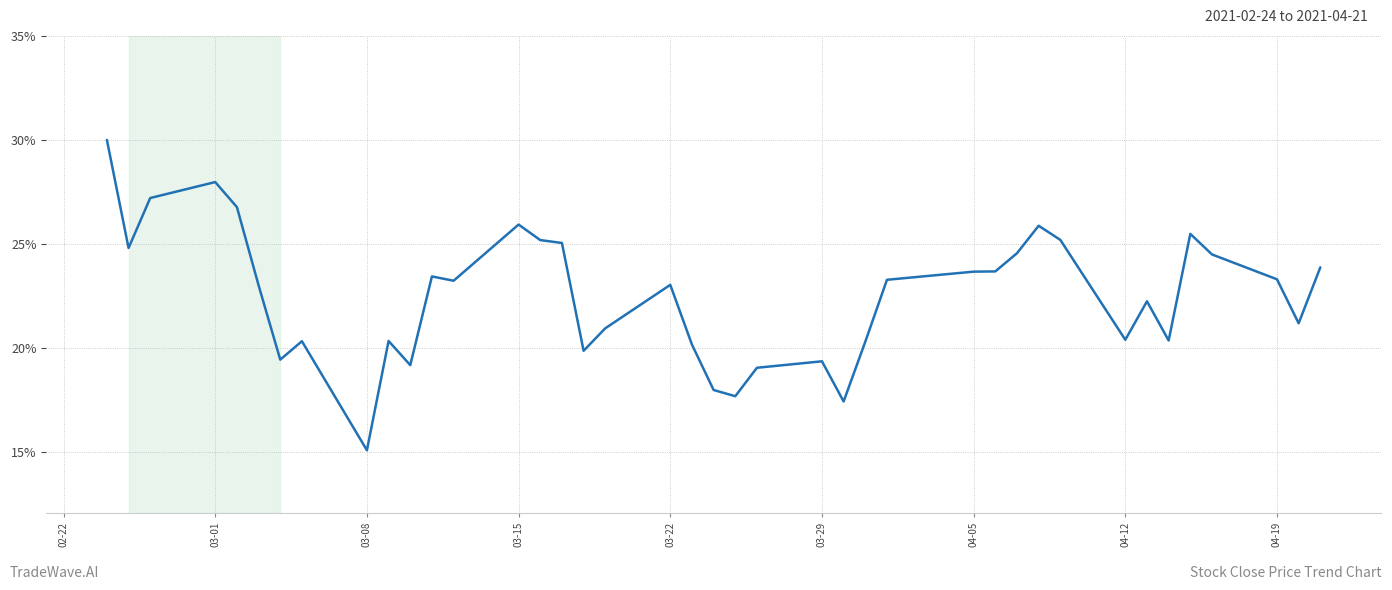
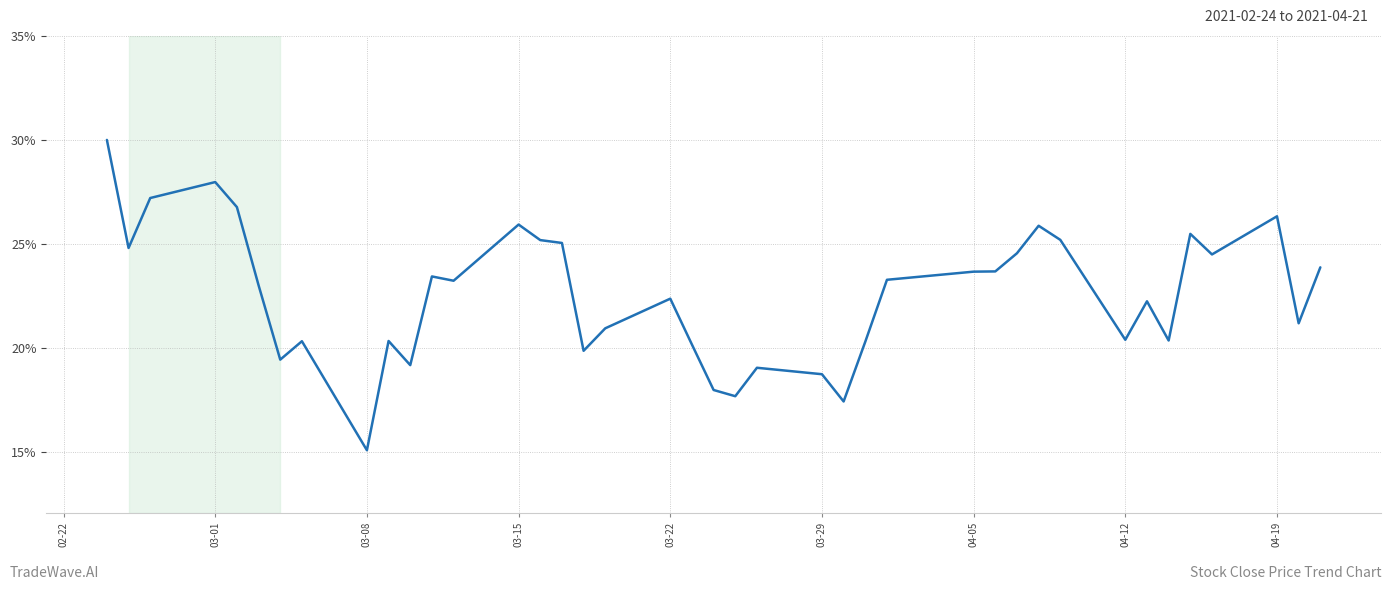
03-22: 23.0% -> 22.4%
03-29: 19.3% -> 18.7%
04-19: 23.3% -> 26.3%
